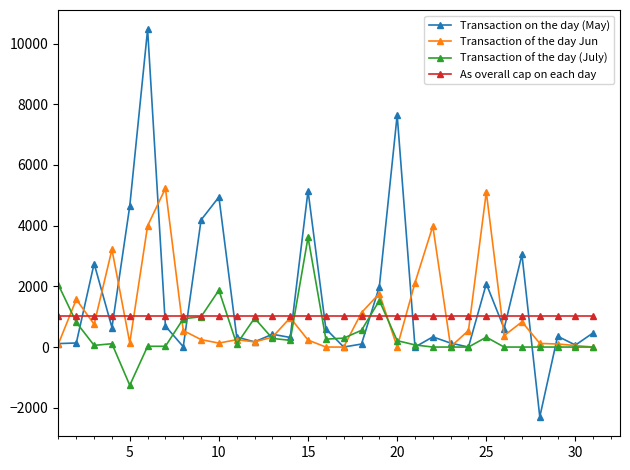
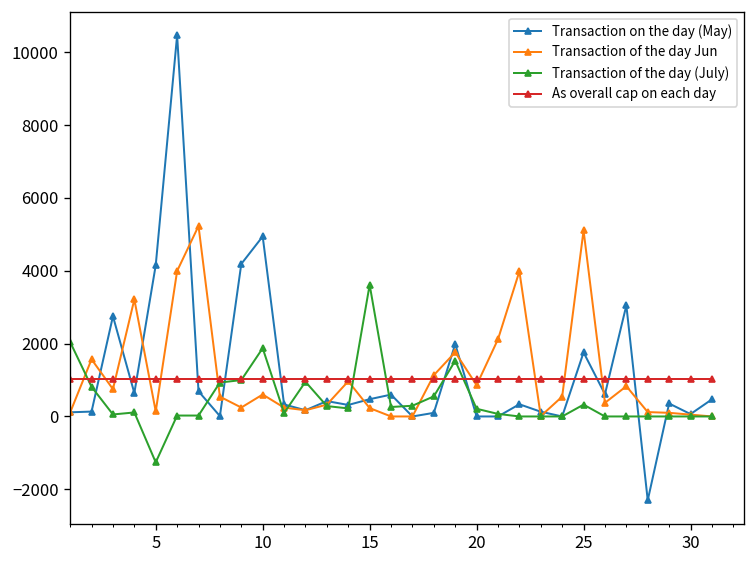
Transaction on the day (May), 5: 4700 -> 4200
Transaction of the day Jun, 10: 100 -> 600
Transaction on the day (May), 15: 5100 -> 500
Transaction on the day (May), 20: 7600 -> 0
Transaction of the day Jun, 20: 0 -> 900
Transaction on the day (May), 25: 2100 -> 1800
